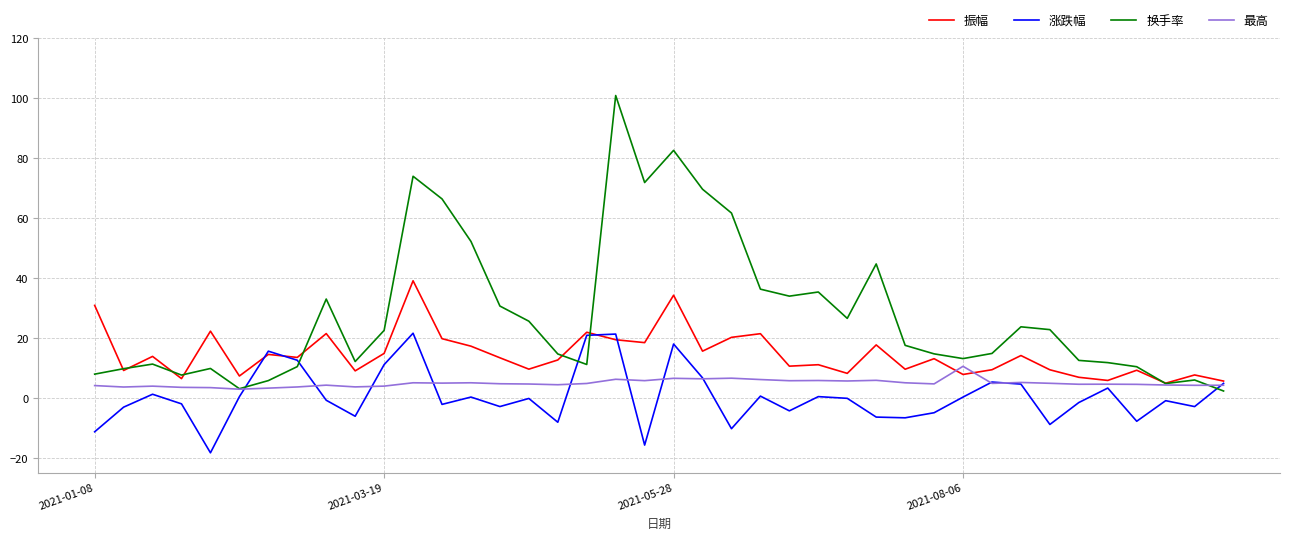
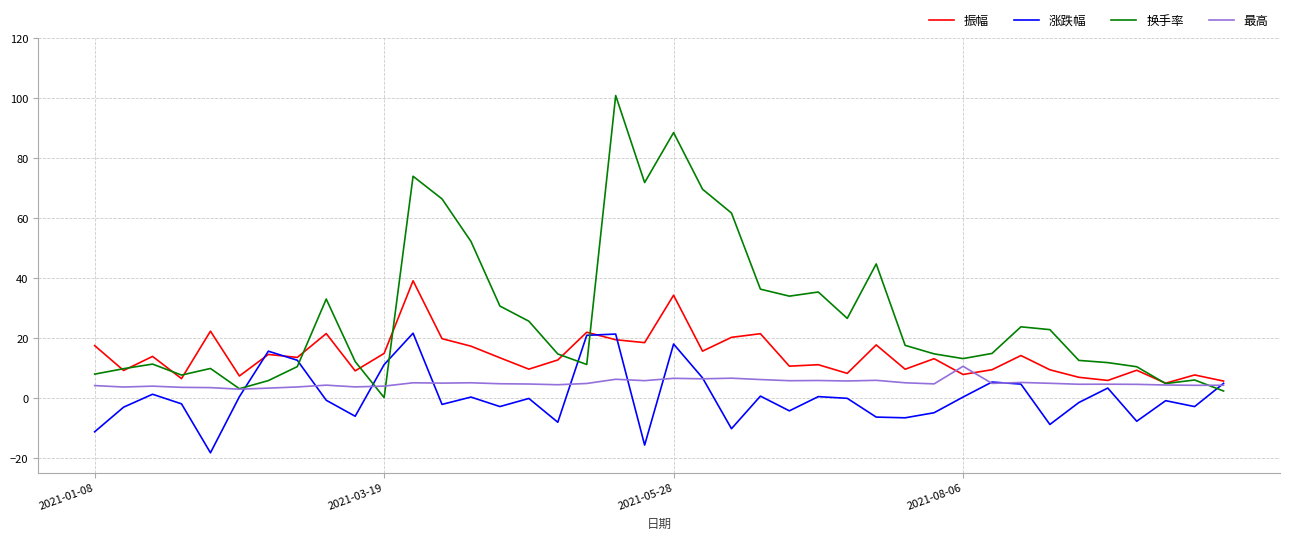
振幅, 2021-01-08: 31 -> 17
换手率, 2021-03-19: 22 -> 0
换手率, 2021-05-28: 82 -> 88
